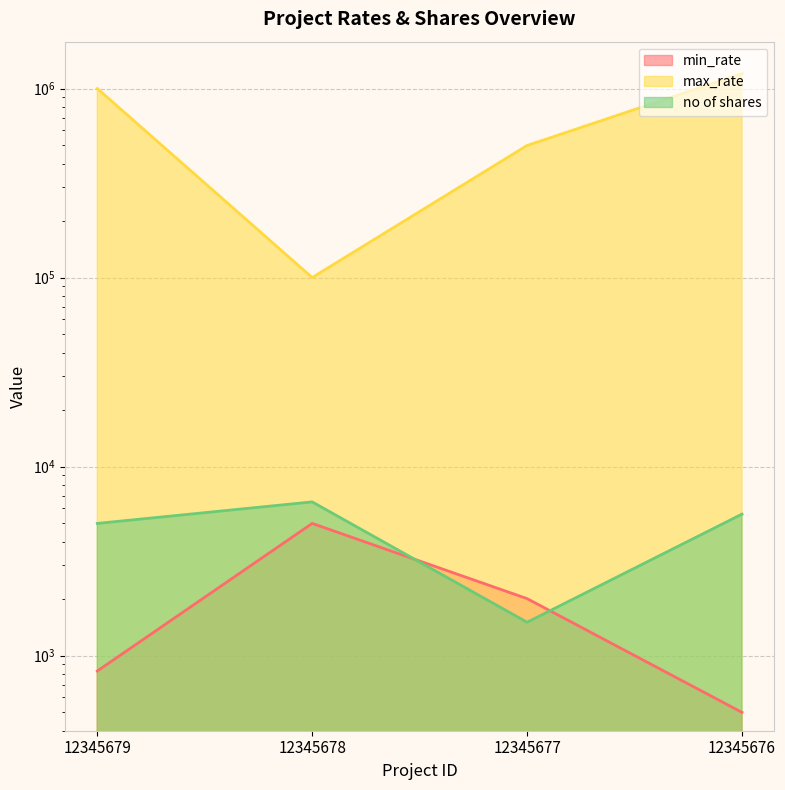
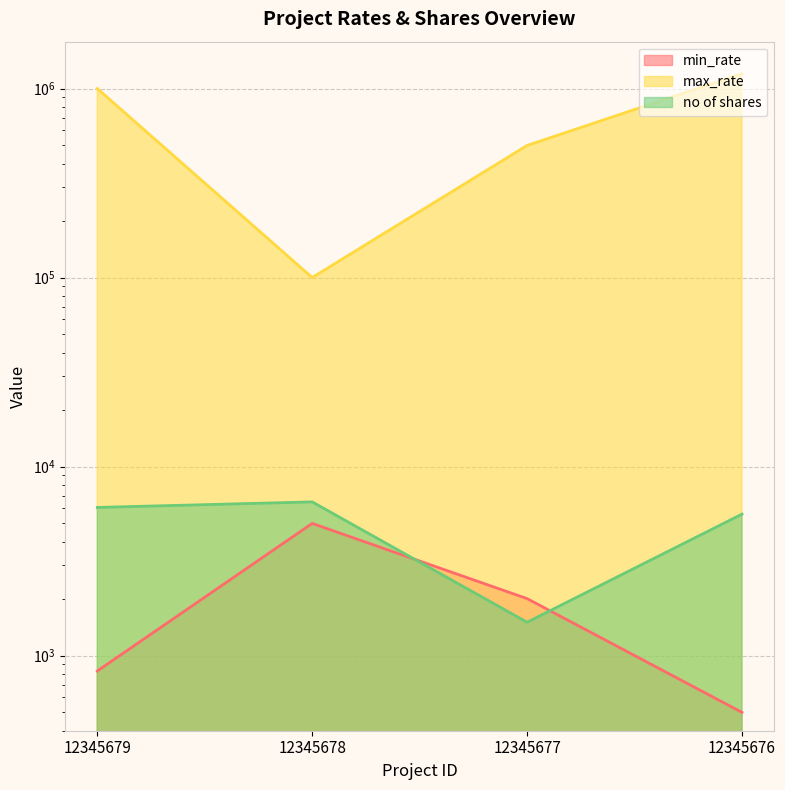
no of shares, 12345679: 5000 -> 6100
